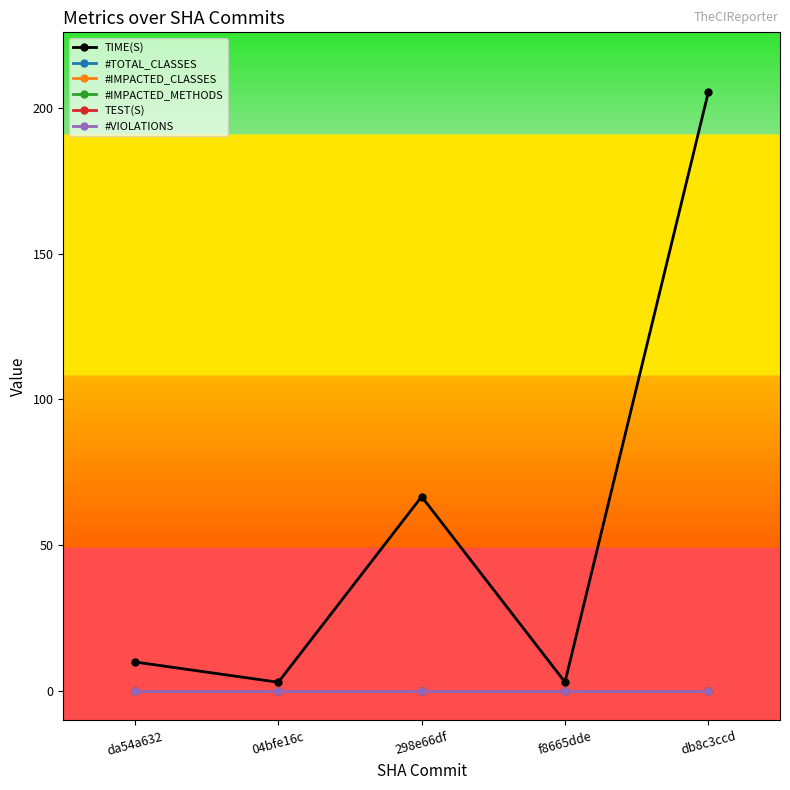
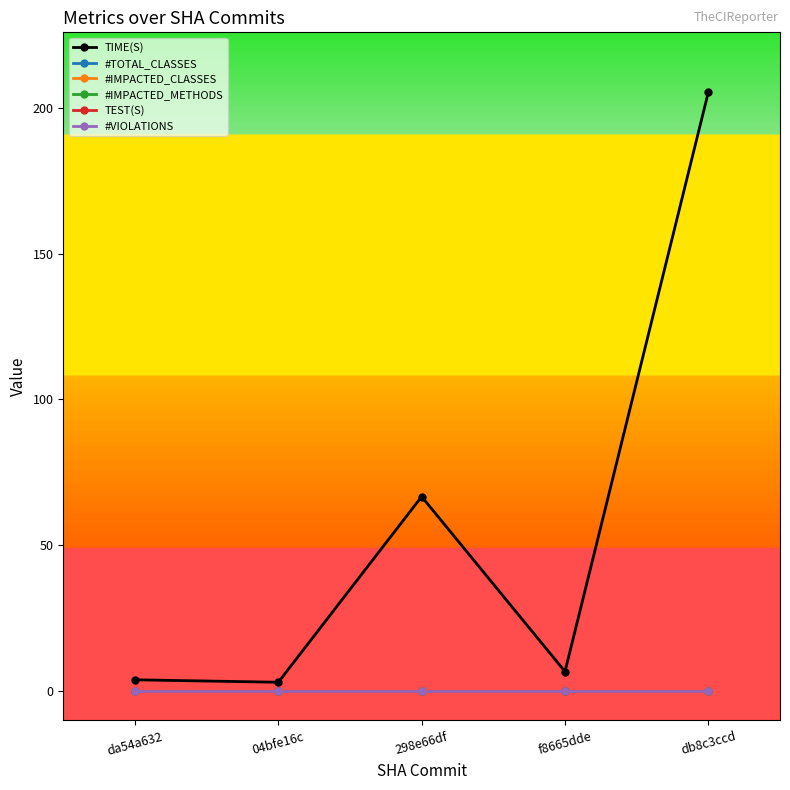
TIME(S), da54a632: 10 -> 4
TIME(S), f8665dde: 3 -> 7
